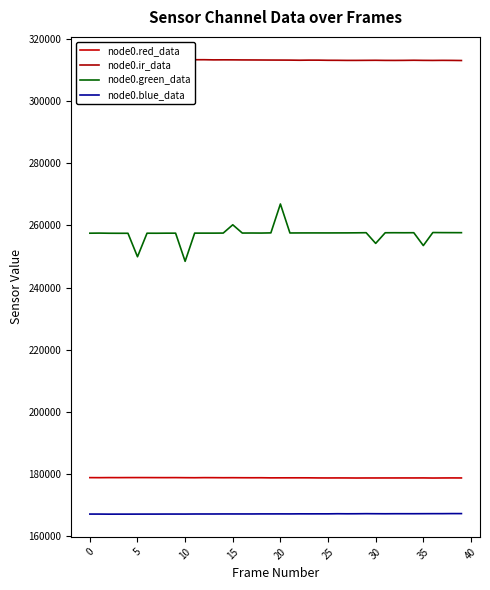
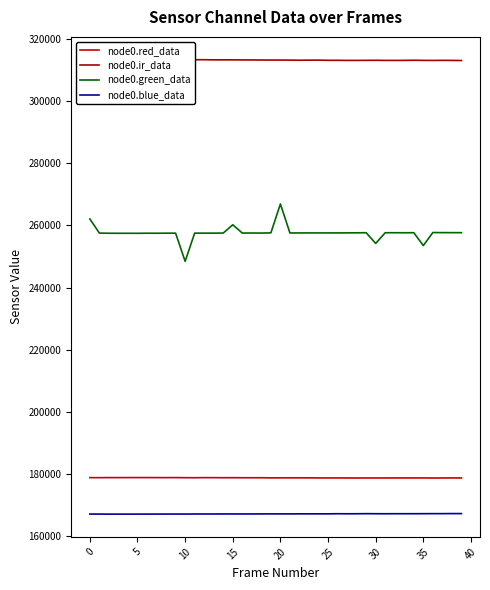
node0.green_data, 0: 257000 -> 262000
node0.green_data, 5: 250000 -> 257000
